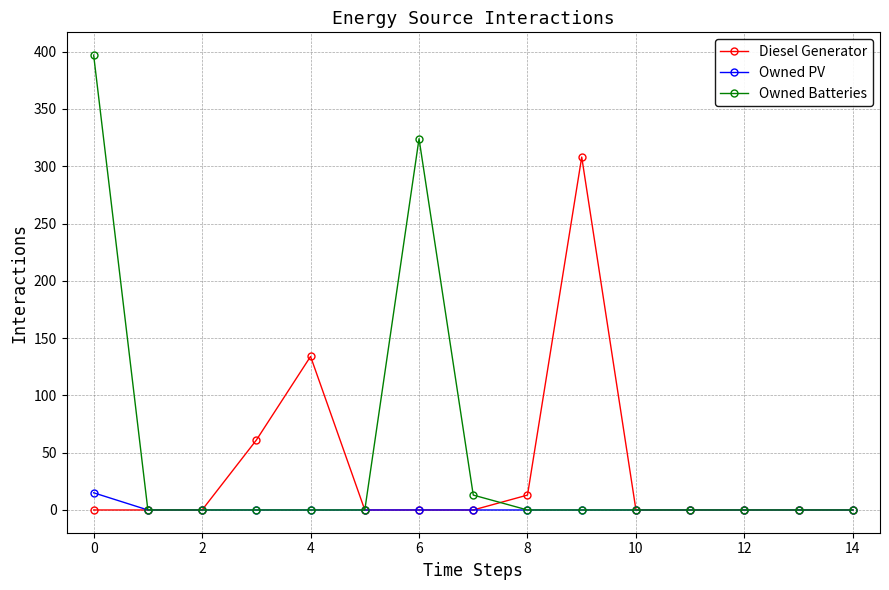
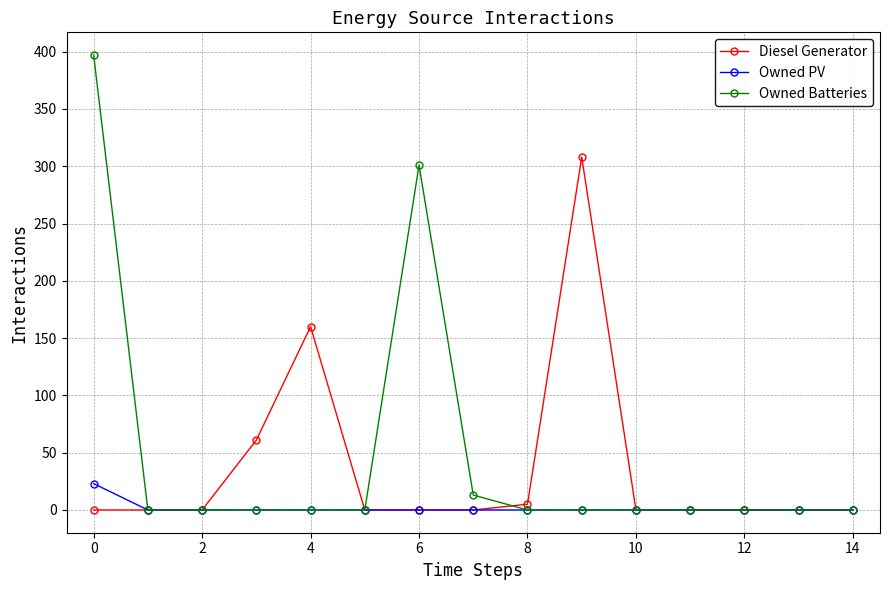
Owned PV, 0: 15 -> 23
Diesel Generator, 4: 134 -> 160
Owned Batteries, 6: 324 -> 301
Diesel Generator, 8: 13 -> 5
